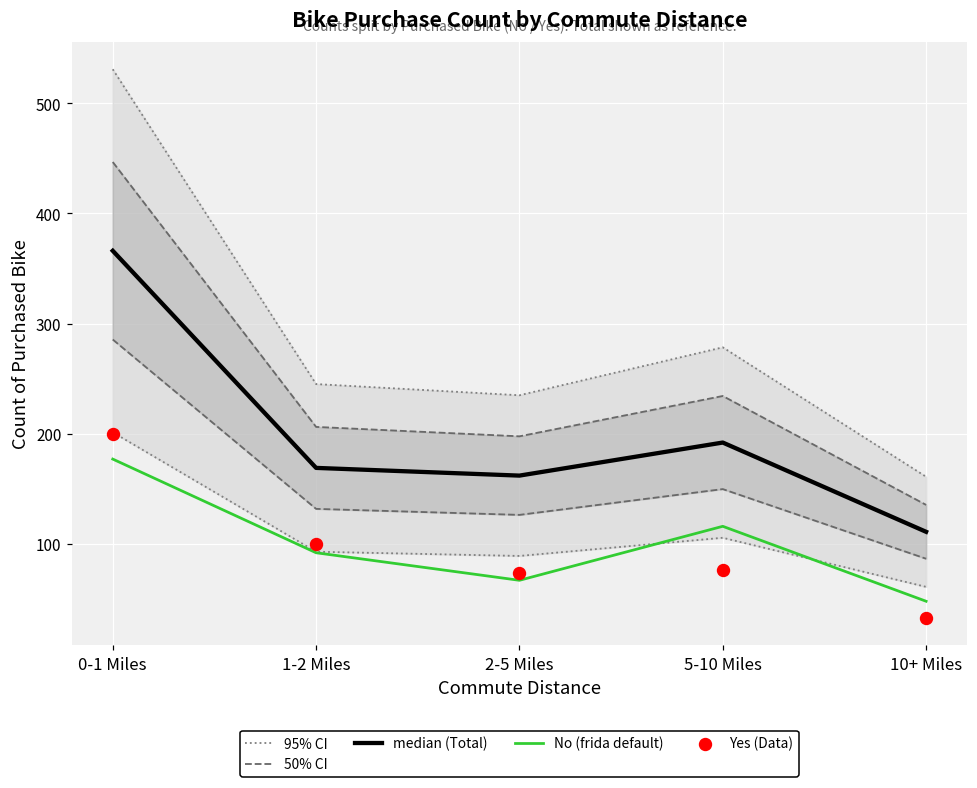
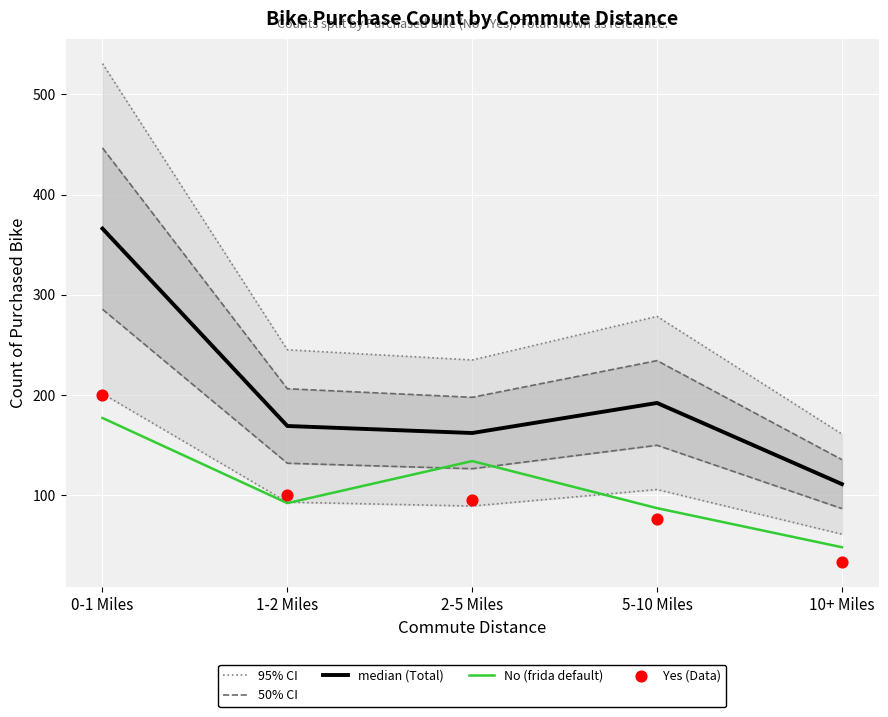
No (frida default), 2-5 Miles: 67 -> 134
Yes (Data), 2-5 Miles: 74 -> 95
No (frida default), 5-10 Miles: 116 -> 87
